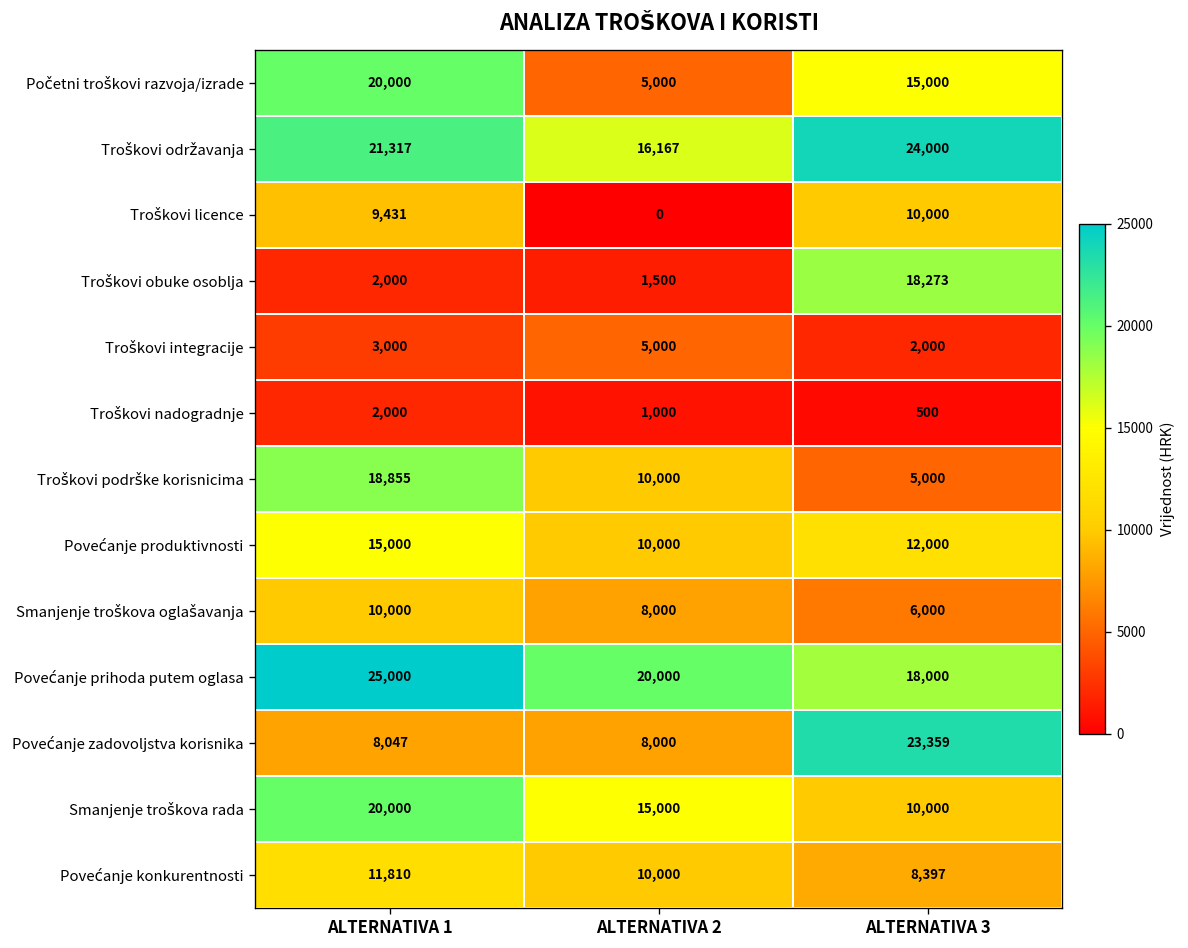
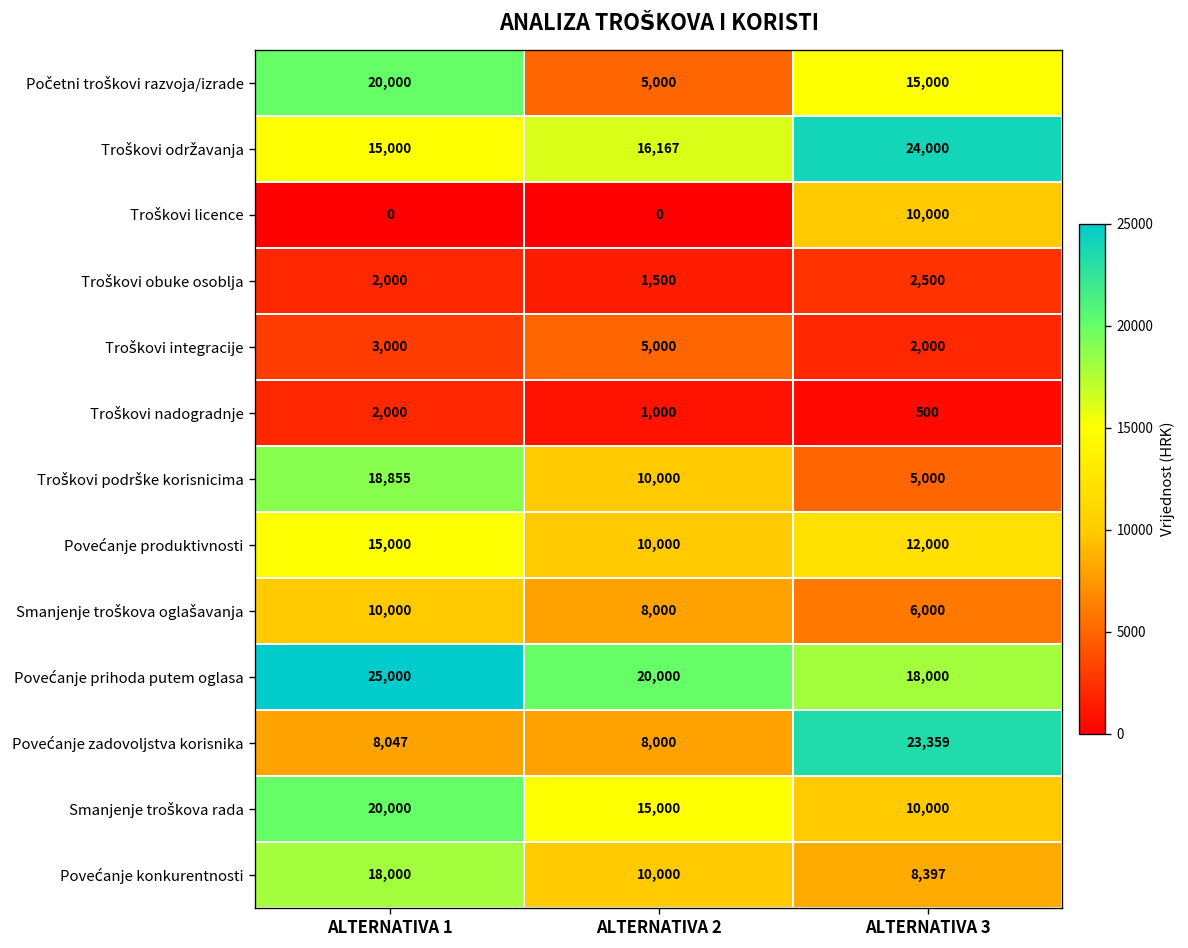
Troškovi održavanja, ALTERNATIVA 1: 21,317 -> 15,000
Troškovi licence, ALTERNATIVA 1: 9,431 -> 0
Troškovi obuke osoblja, ALTERNATIVA 3: 18,273 -> 2,500
Povećanje konkurentnosti, ALTERNATIVA 1: 11,810 -> 18,000
